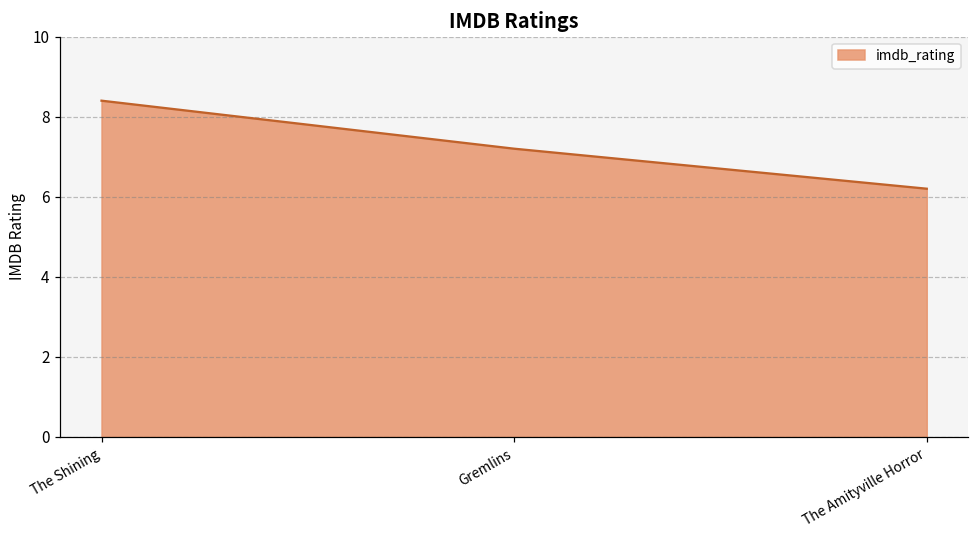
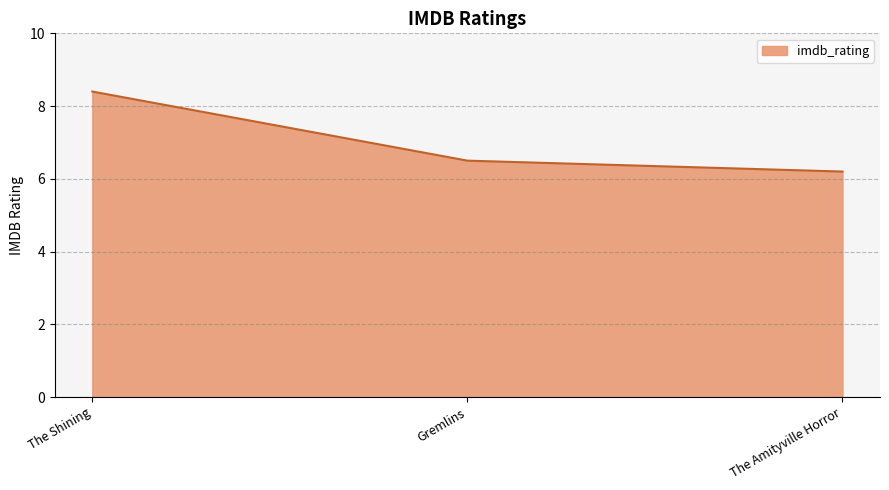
Gremlins: 7.2 -> 6.5
